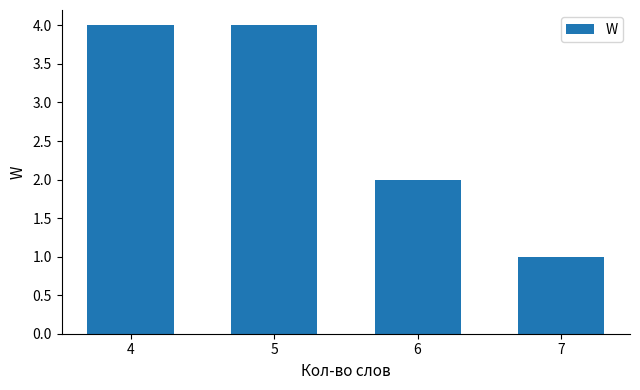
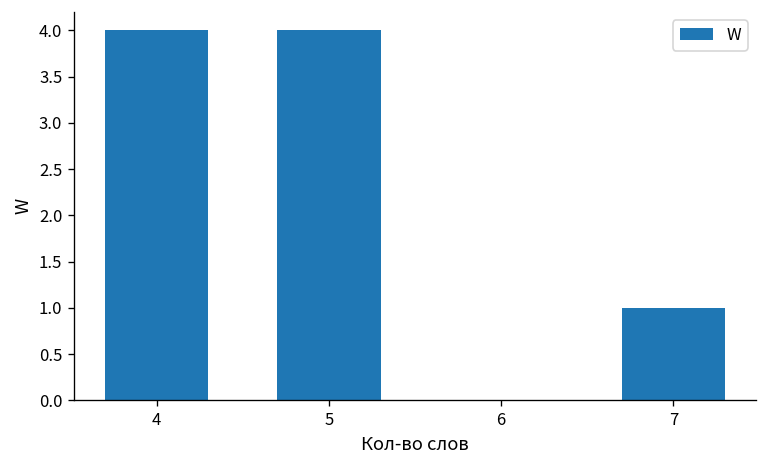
6: 2 -> 0
